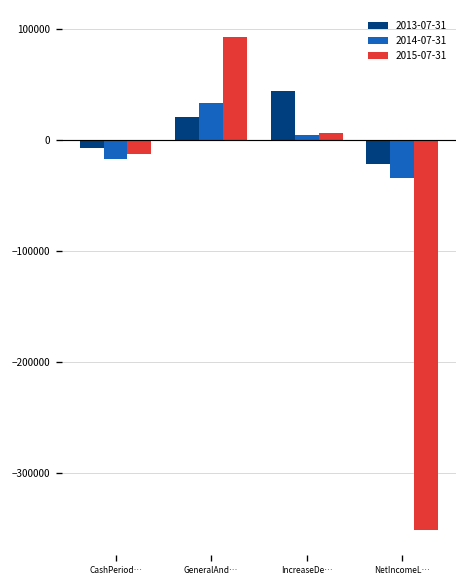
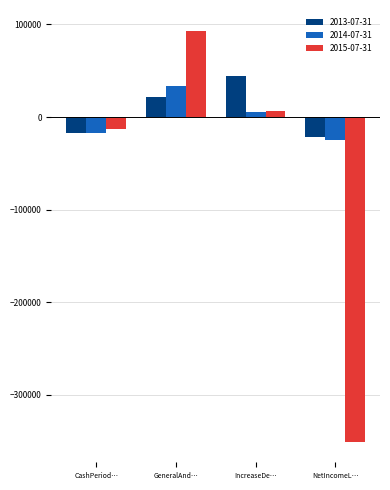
2013-07-31, CashPeriod…: -10000 -> -20000
2014-07-31, NetIncomeL…: -30000 -> -20000
